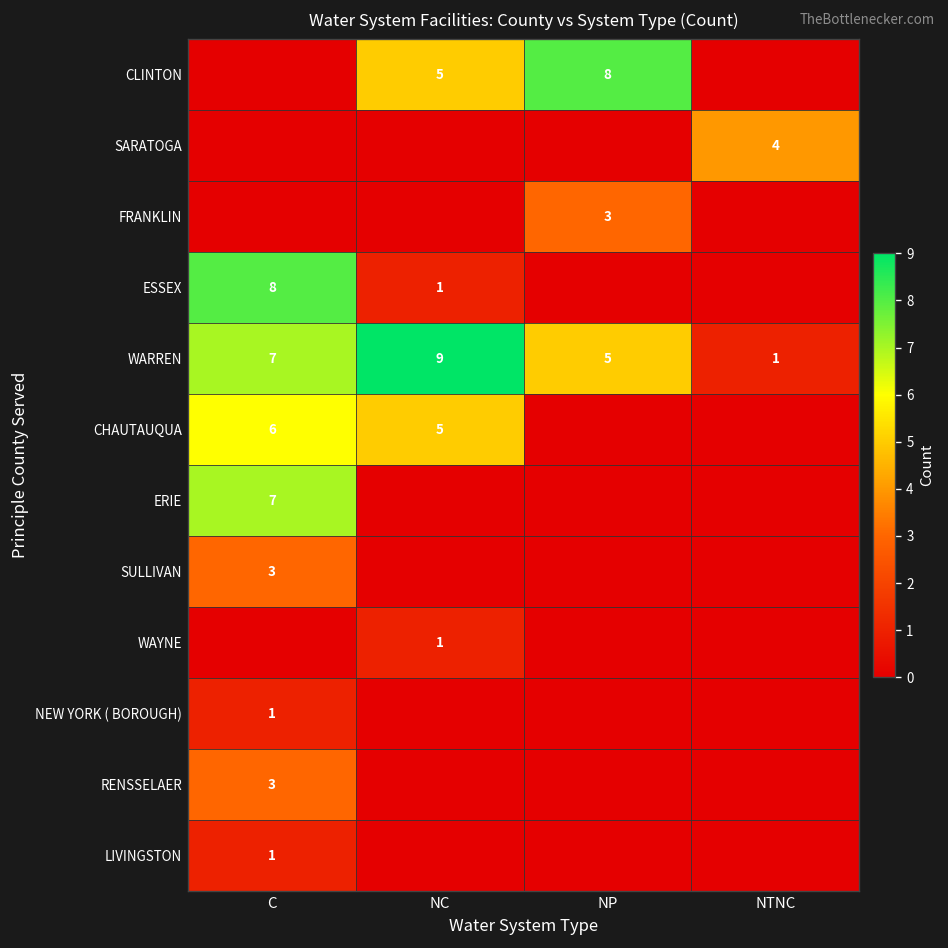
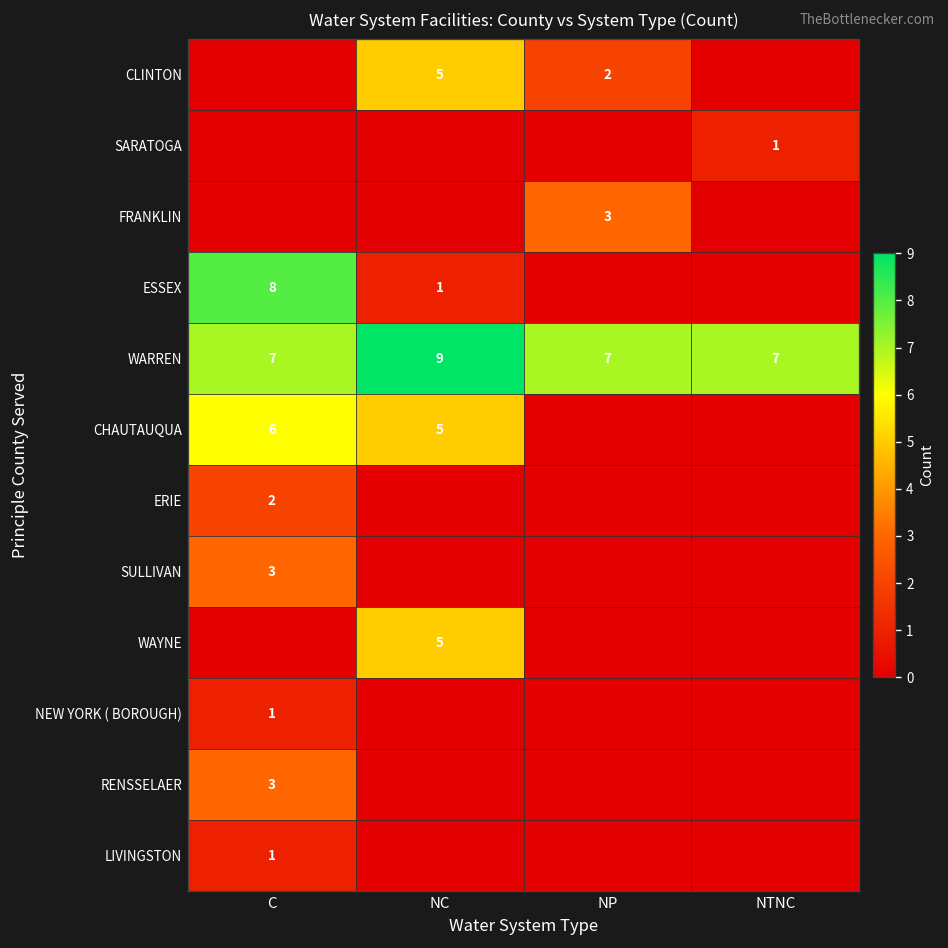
CLINTON, NP: 8 -> 2
SARATOGA, NTNC: 4 -> 1
WARREN, NP: 5 -> 7
WARREN, NTNC: 1 -> 7
ERIE, C: 7 -> 2
WAYNE, NC: 1 -> 5
